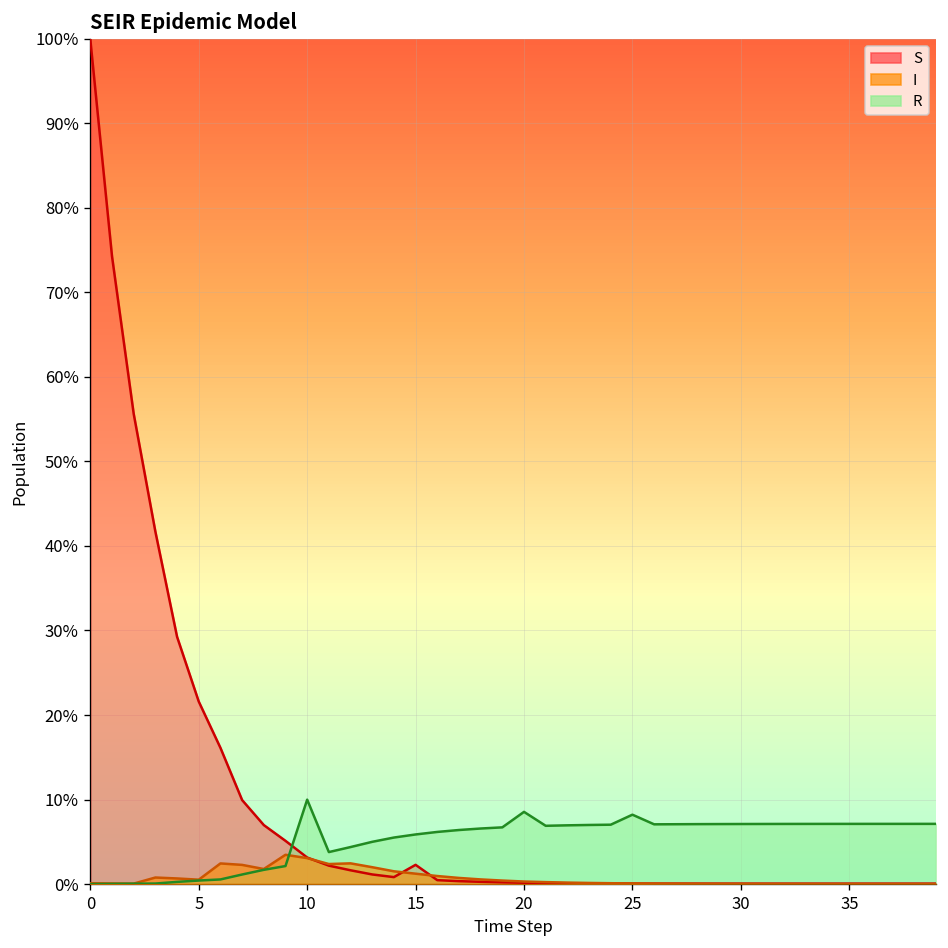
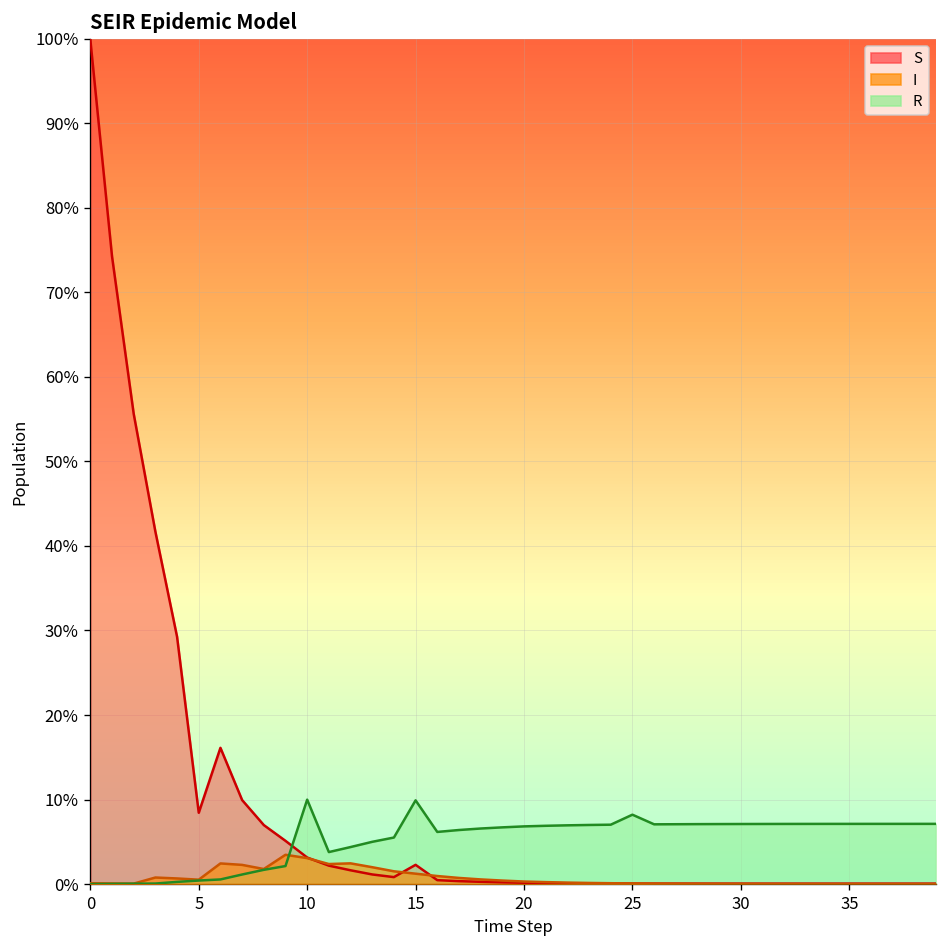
S, 5: 22% -> 8%
R, 15: 6% -> 10%
R, 20: 9% -> 7%
